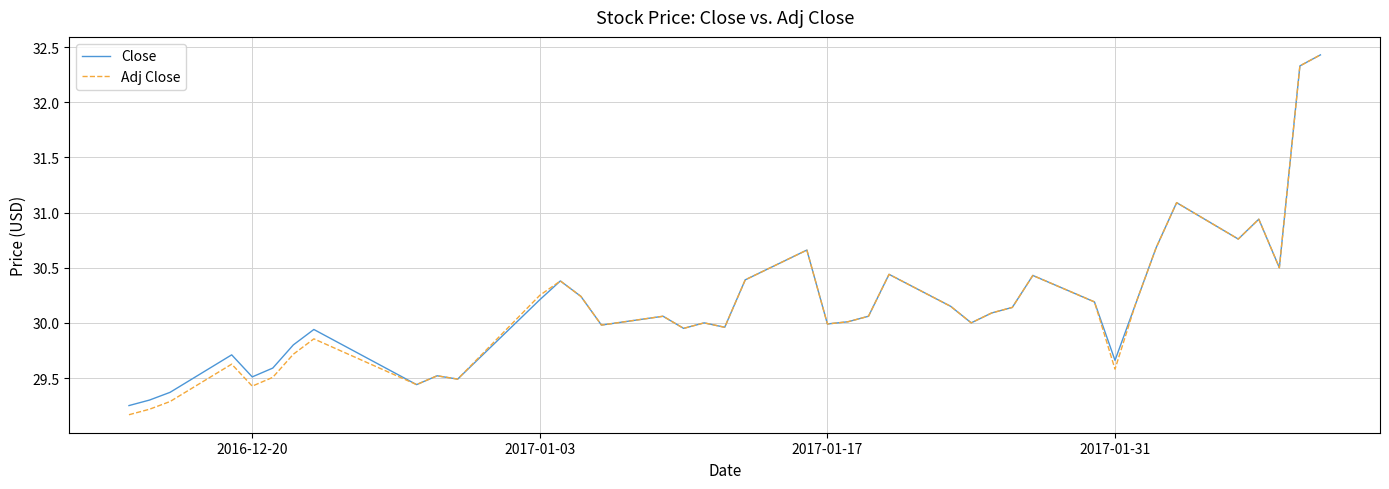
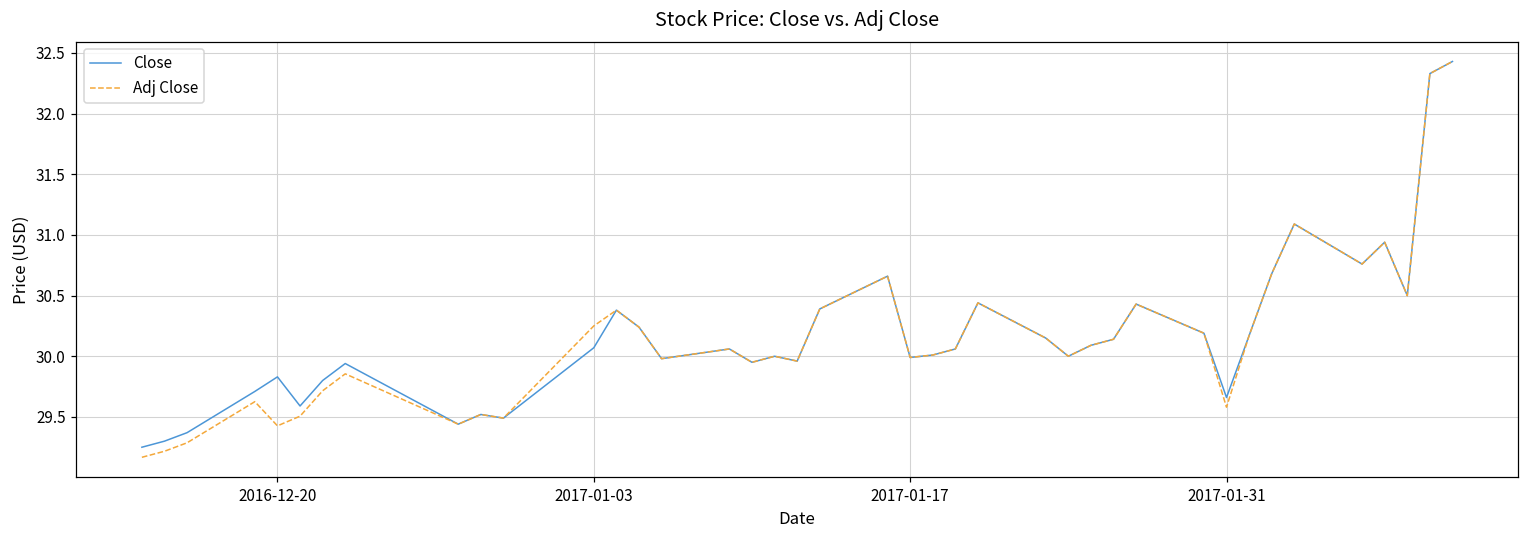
Close, 2016-12-20: 29.51 -> 29.83
Close, 2017-01-03: 30.21 -> 30.07
